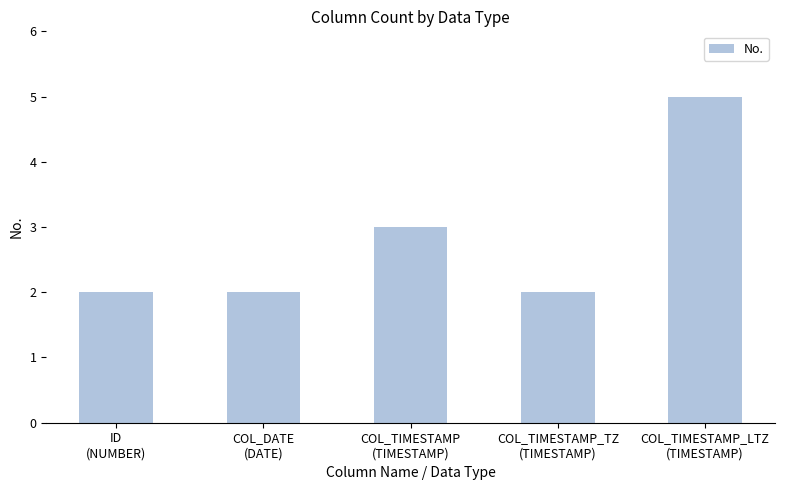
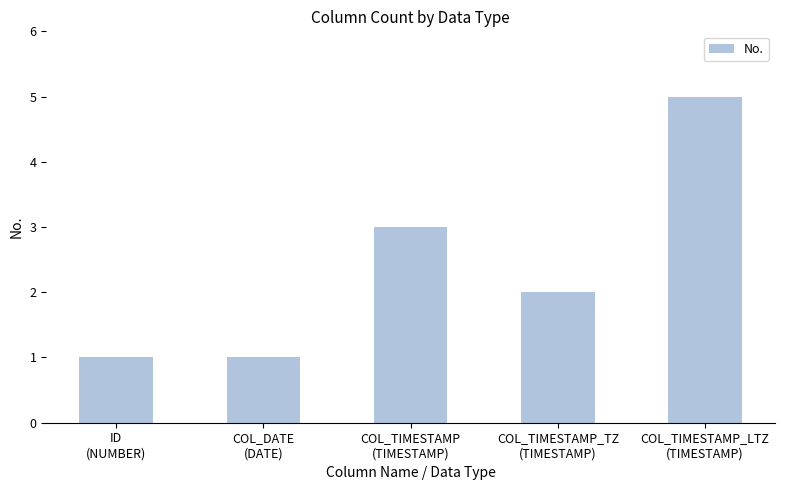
ID (NUMBER): 2 -> 1
COL_DATE (DATE): 2 -> 1
